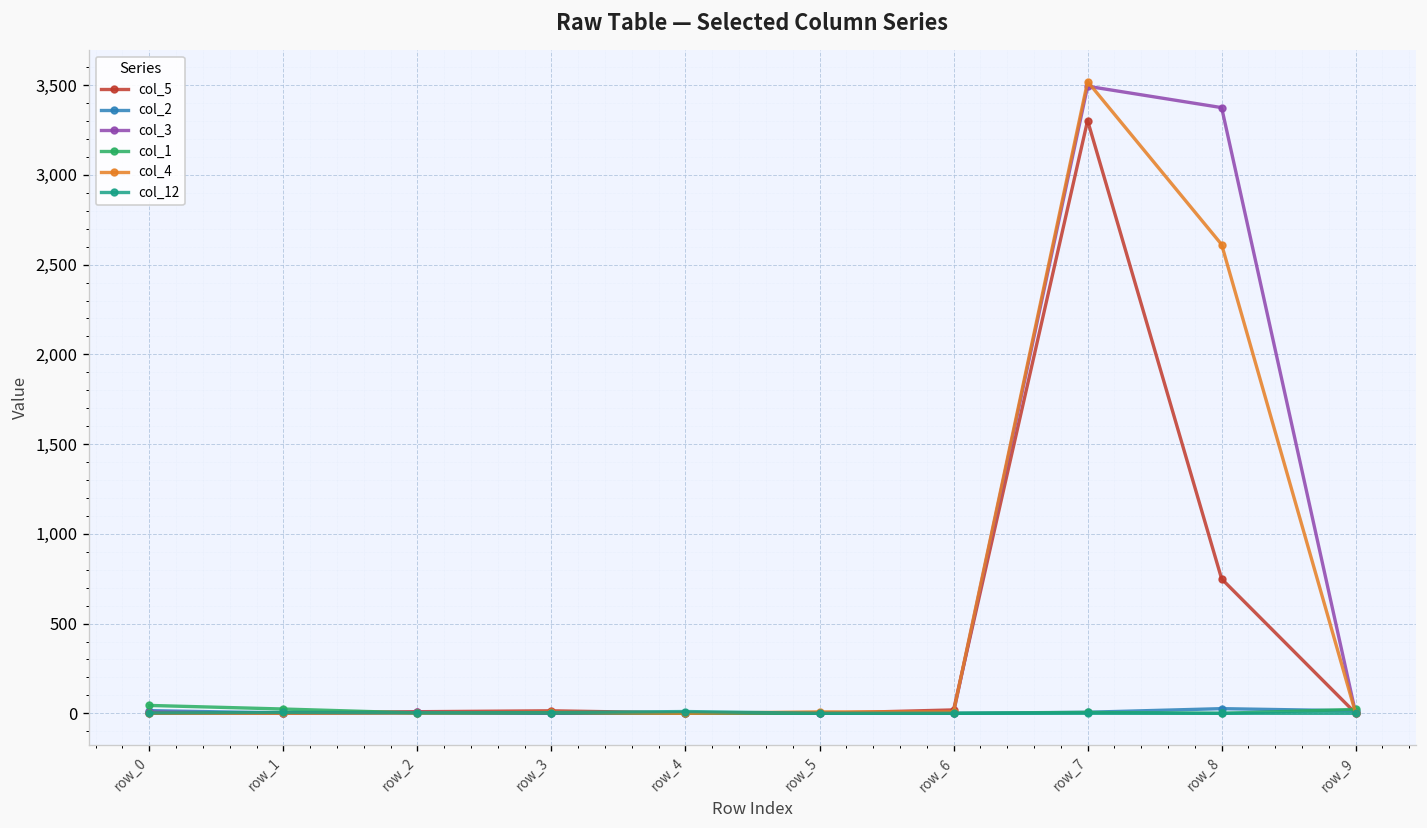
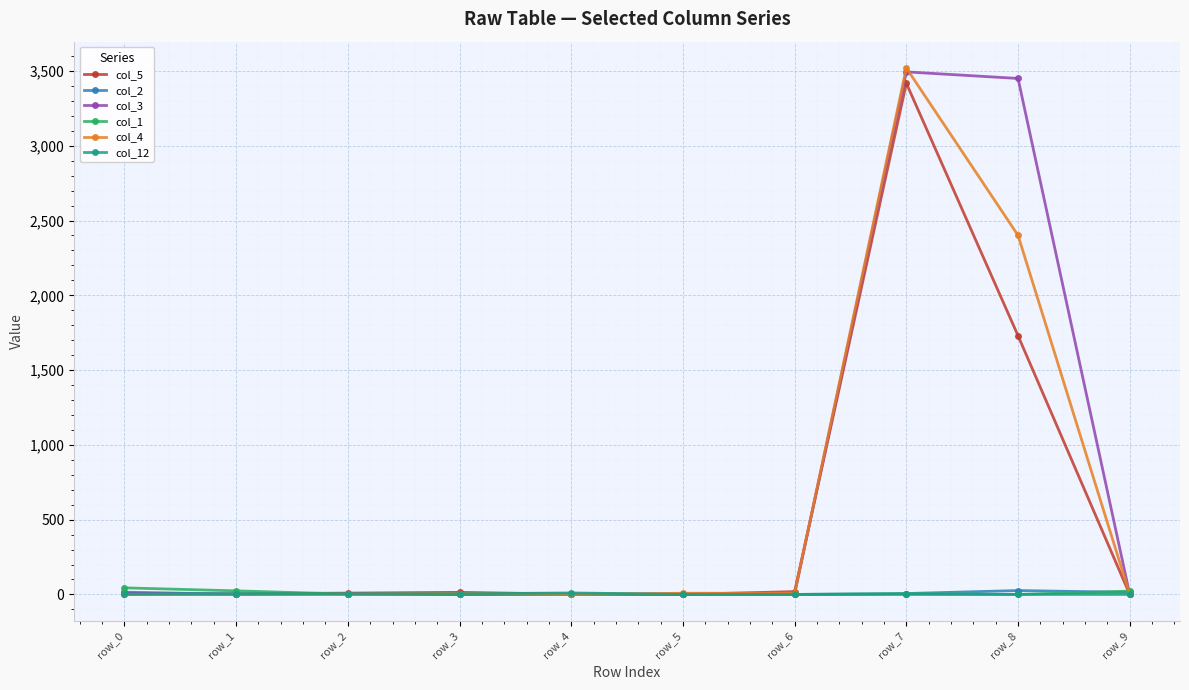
col_5, row_7: 3,300 -> 3,420
col_5, row_8: 750 -> 1,730
col_3, row_8: 3,380 -> 3,450
col_4, row_8: 2,610 -> 2,400
